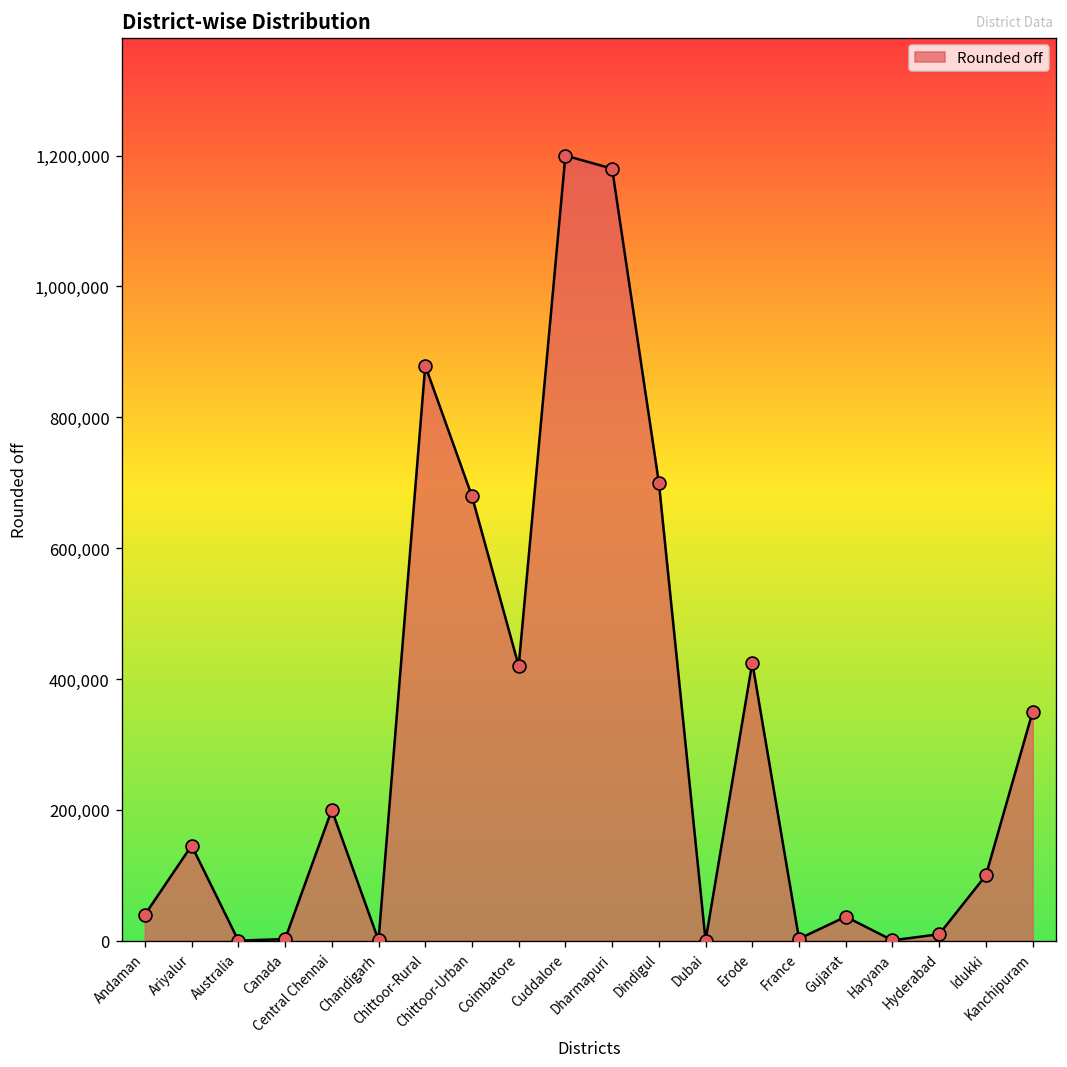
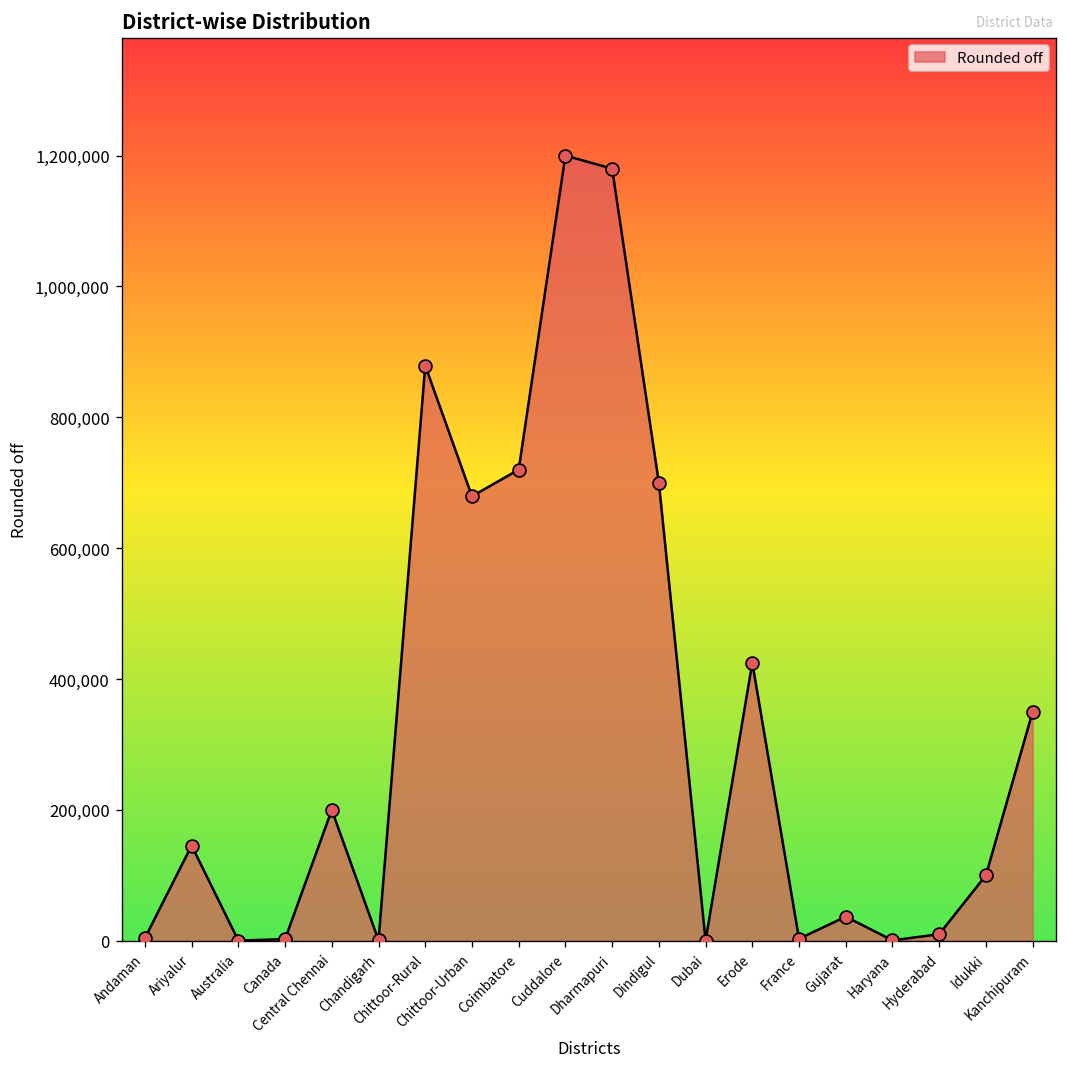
Andaman: 40,000 -> 0
Coimbatore: 420,000 -> 720,000
